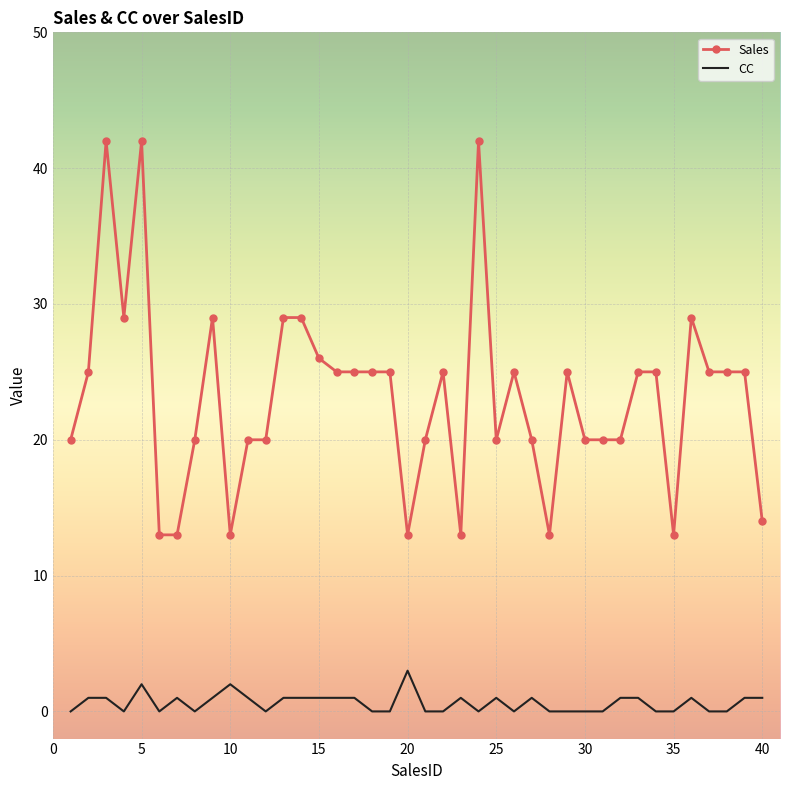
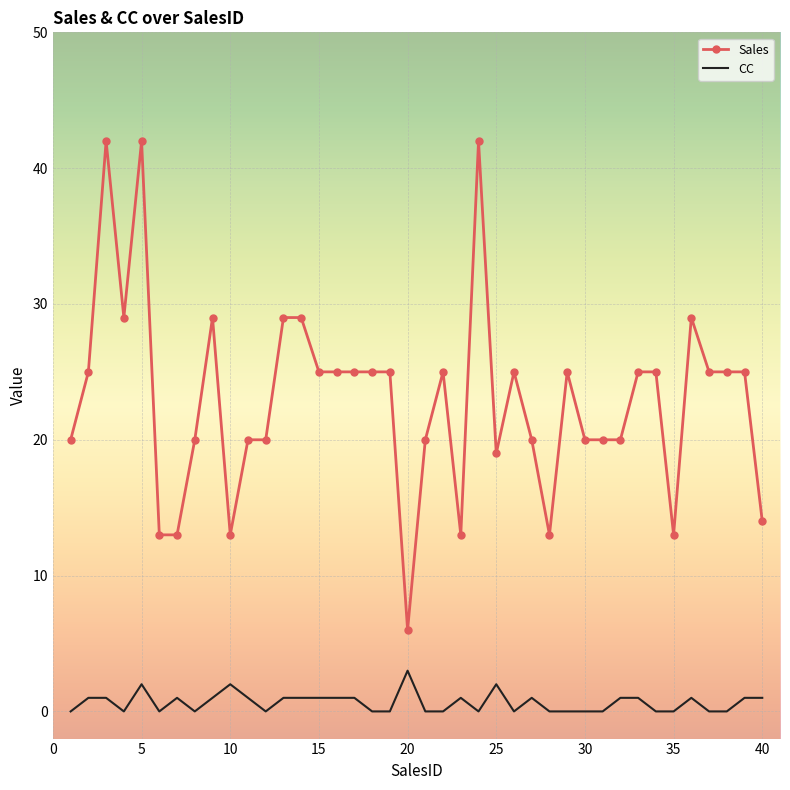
Sales, 15: 26 -> 25
Sales, 20: 13 -> 6
Sales, 25: 20 -> 19
CC, 25: 1 -> 2
